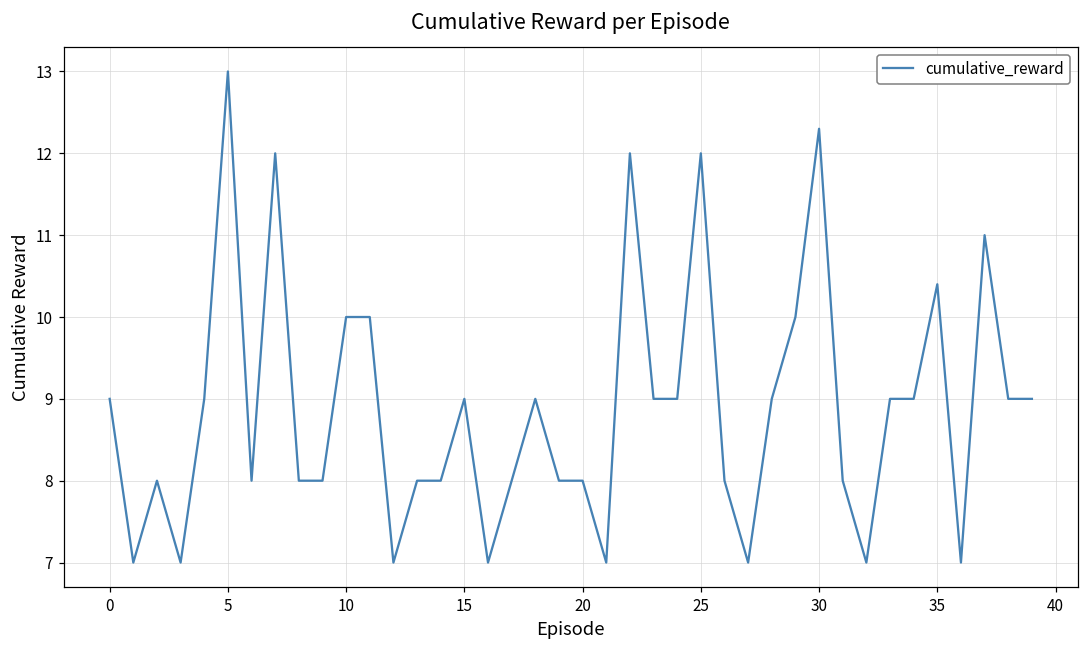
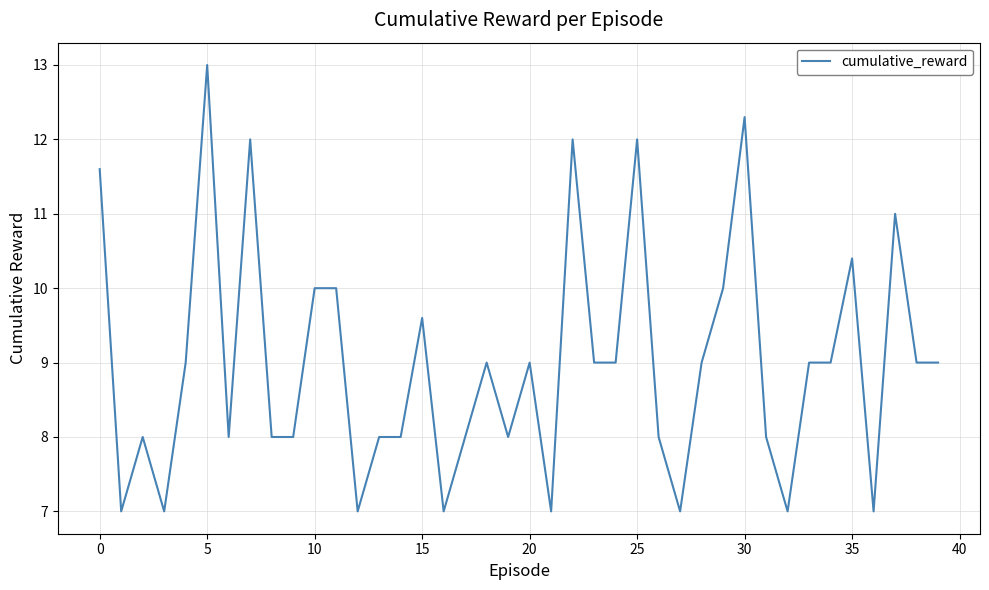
0: 9.0 -> 11.6
15: 9.0 -> 9.6
20: 8 -> 9
